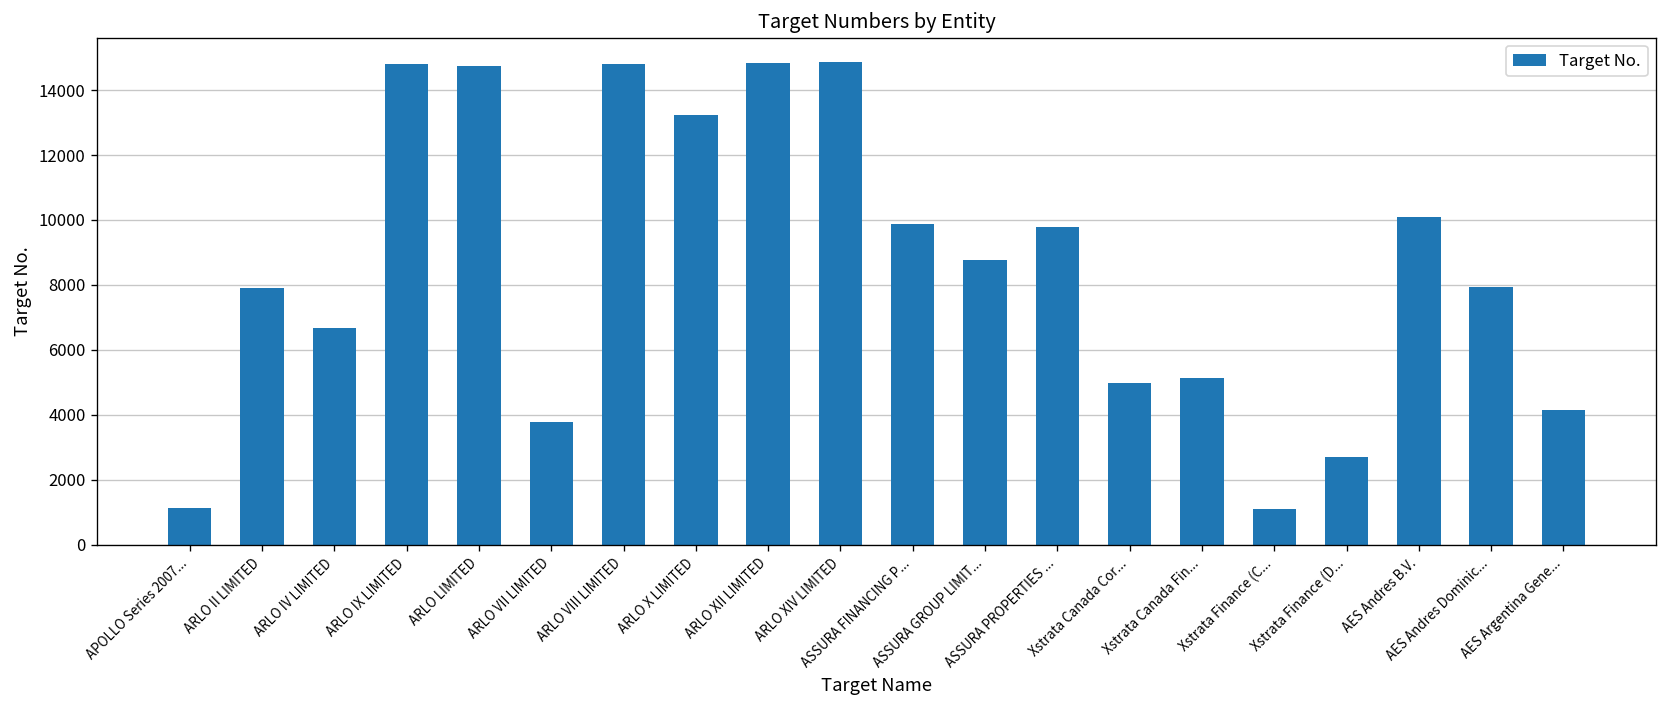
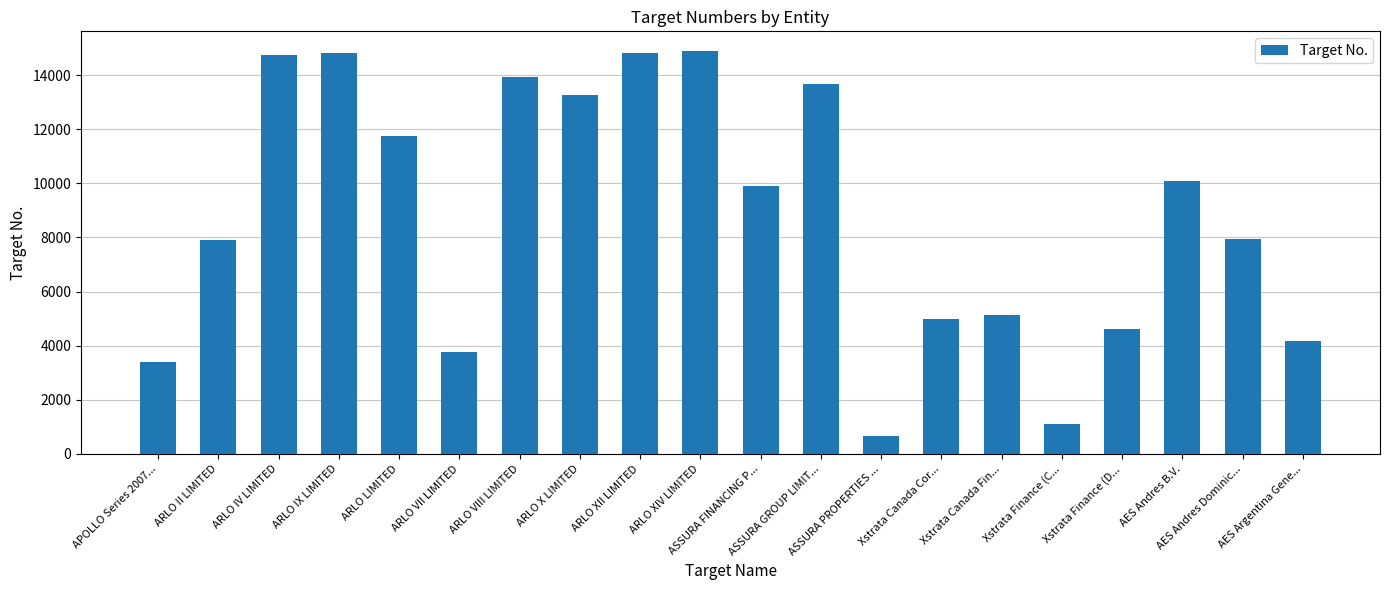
APOLLO Series 2007...: 1100 -> 3400
ARLO IV LIMITED: 6700 -> 14800
ARLO LIMITED: 14700 -> 11700
ARLO VIII LIMITED: 14800 -> 13900
ASSURA GROUP LIMIT...: 8800 -> 13700
ASSURA PROPERTIES ...: 9800 -> 700
Xstrata Finance (D...: 2700 -> 4600
